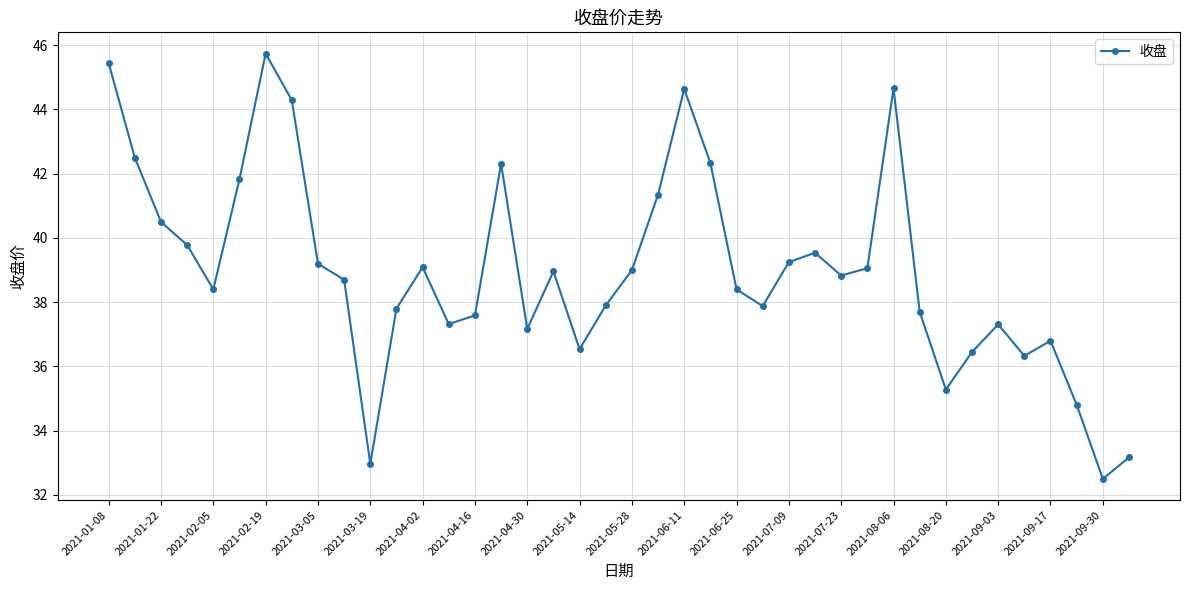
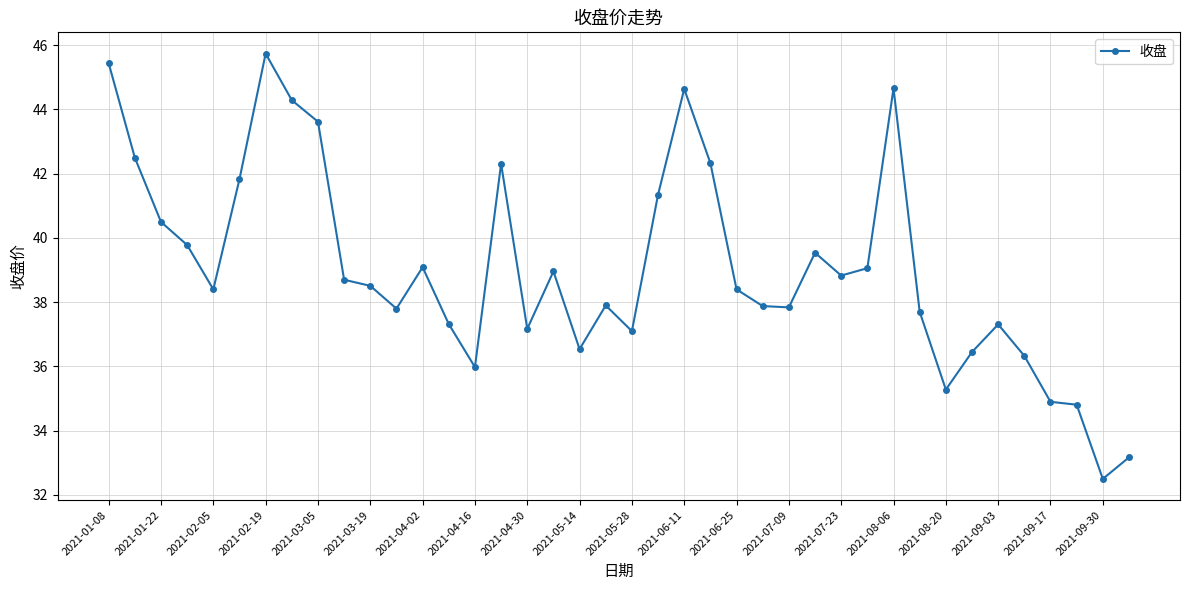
2021-03-05: 39.2 -> 43.6
2021-03-19: 33.0 -> 38.5
2021-04-16: 37.6 -> 36.0
2021-05-28: 39.0 -> 37.1
2021-07-09: 39.3 -> 37.8
2021-09-17: 36.8 -> 34.9
